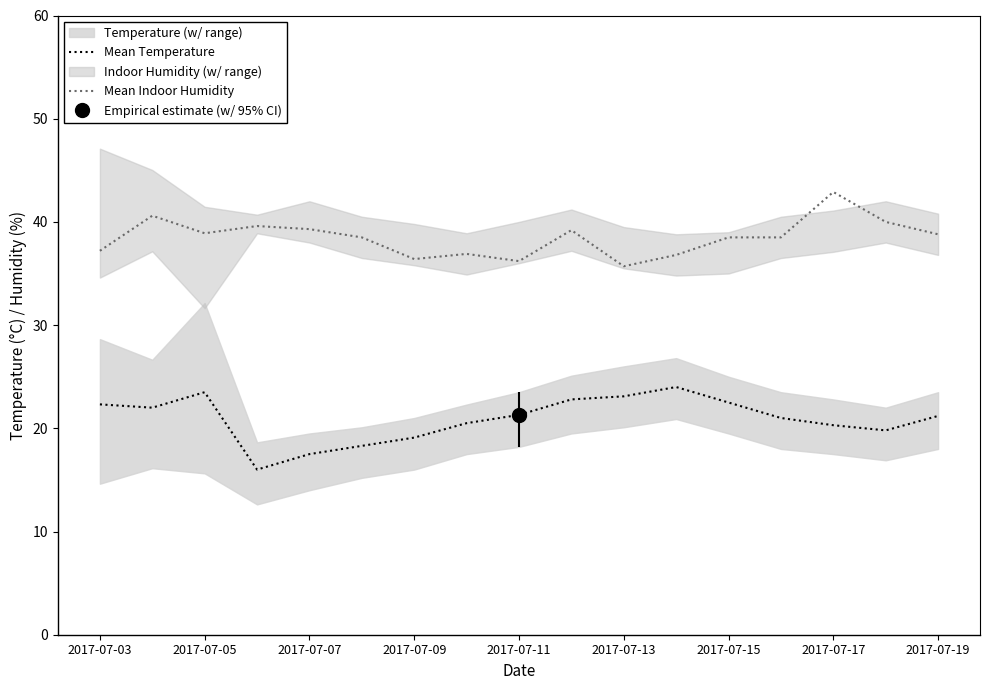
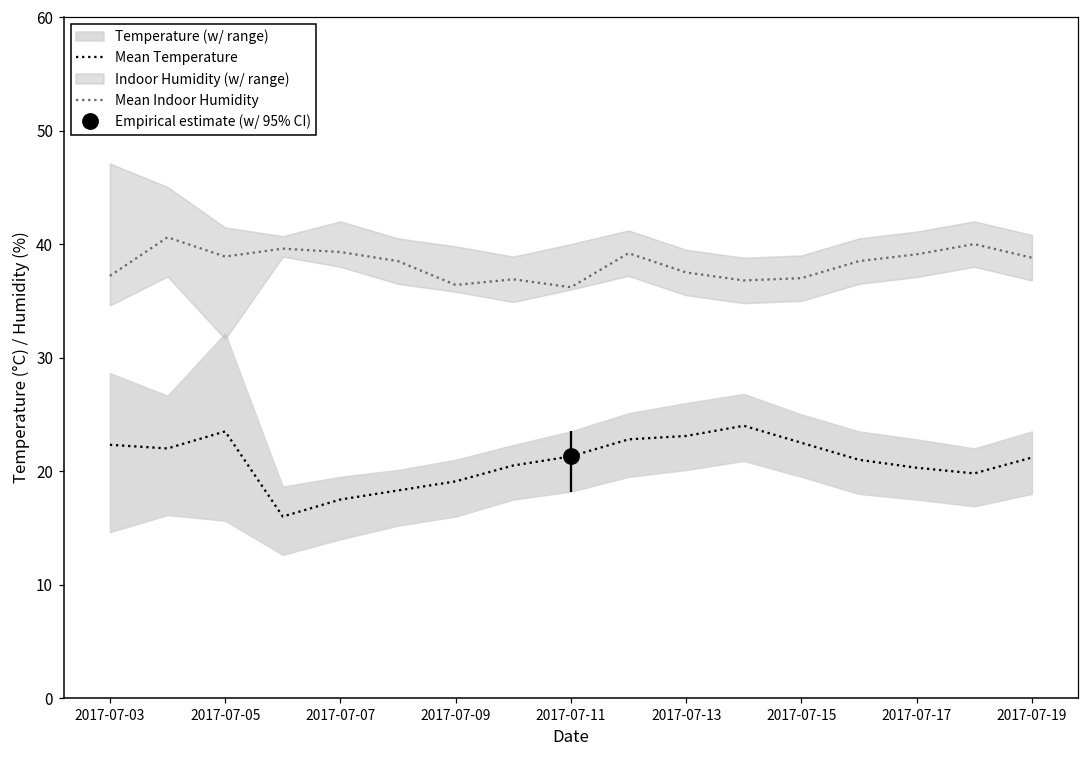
Mean Indoor Humidity, 2017-07-13: 35.7 -> 37.5
Mean Indoor Humidity, 2017-07-15: 38.5 -> 37.0
Mean Indoor Humidity, 2017-07-17: 42.9 -> 39.1
